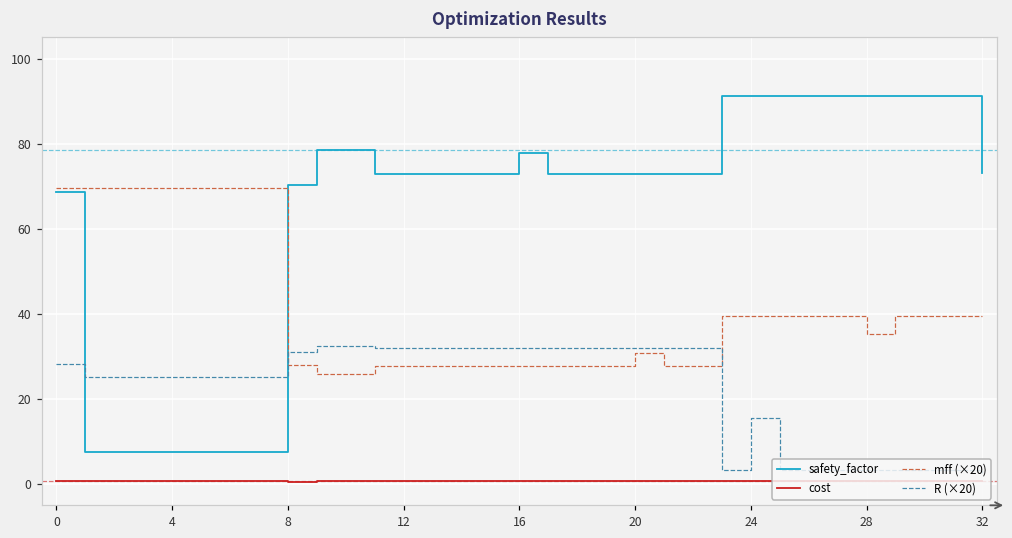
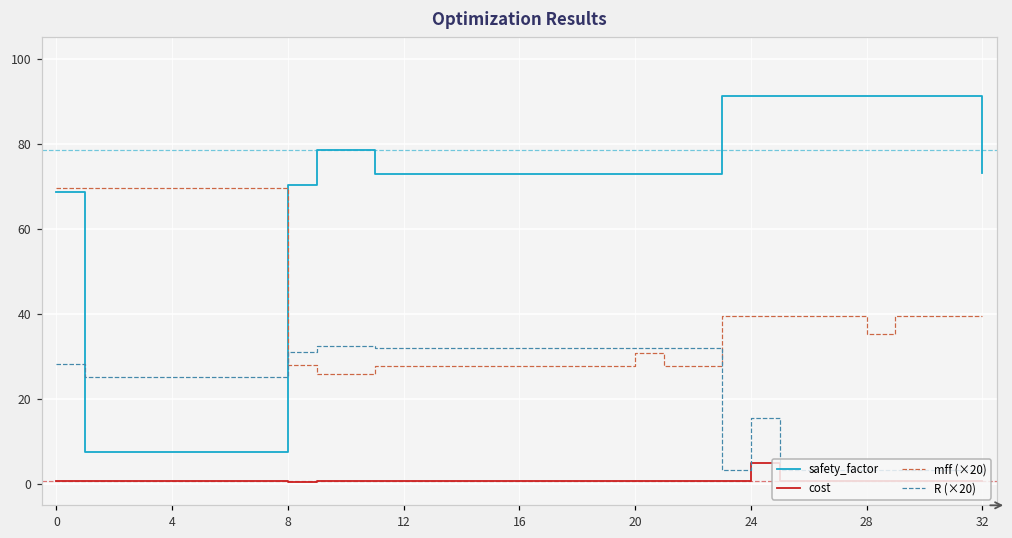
safety_factor, 16: 78 -> 73
cost, 24: 1 -> 5
